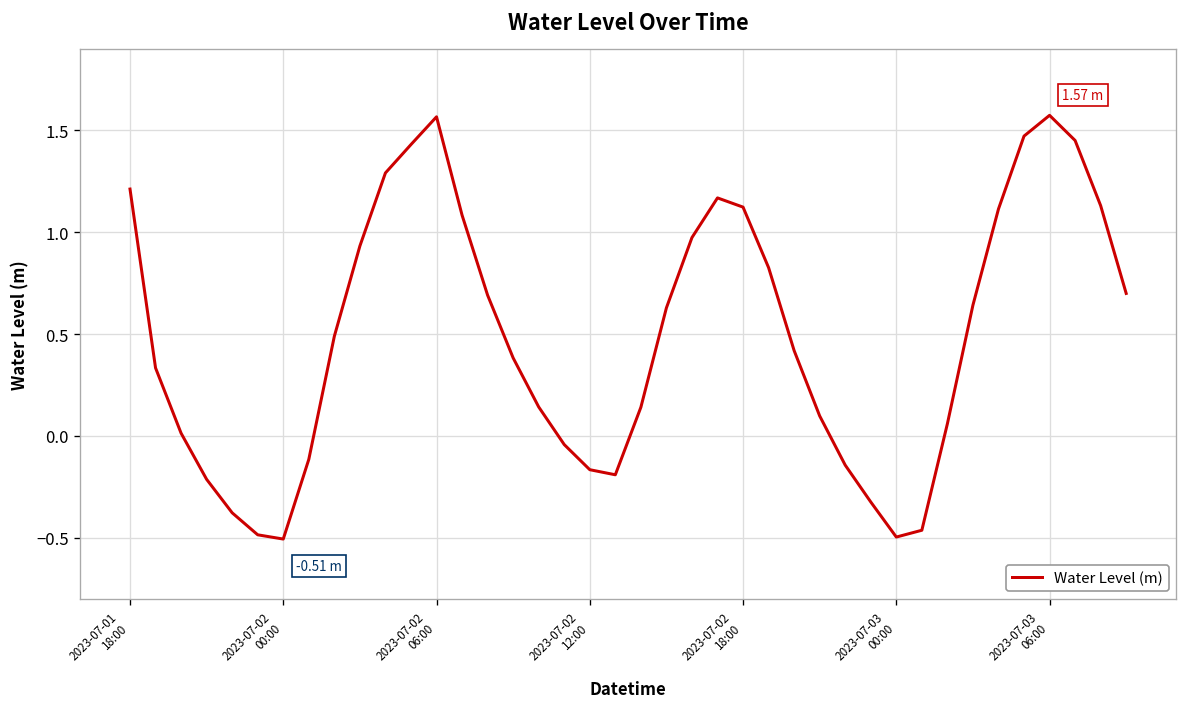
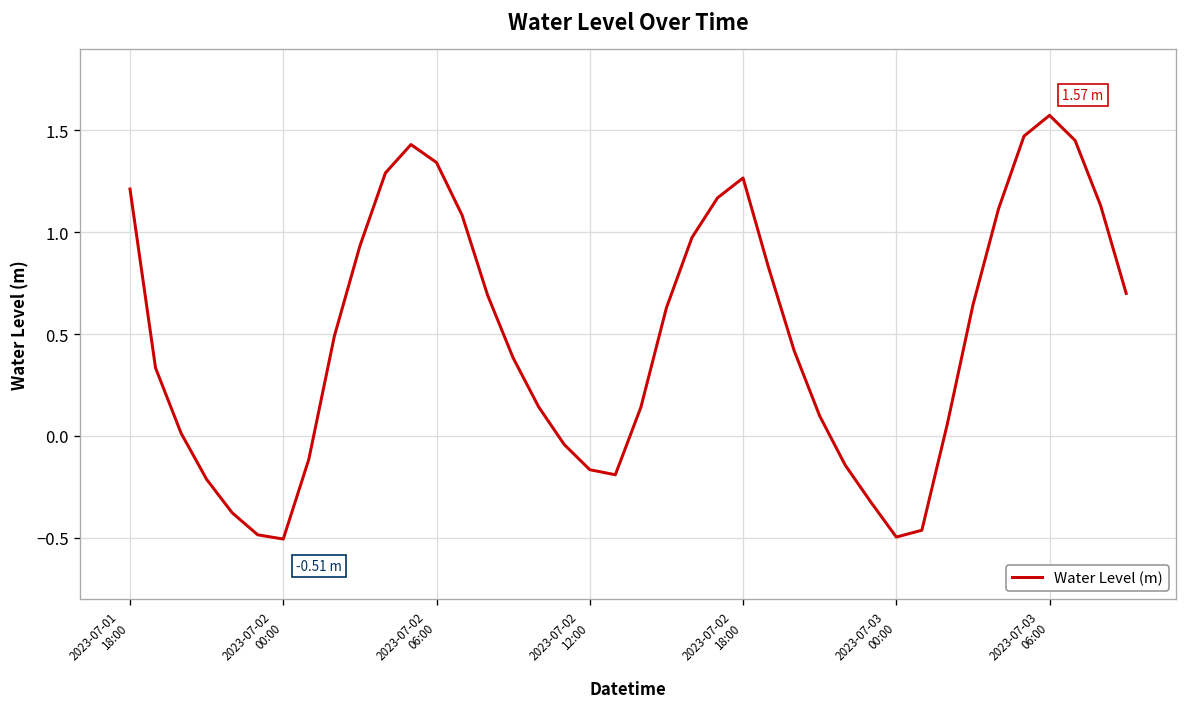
2023-07-02 06:00: 1.57 -> 1.34
2023-07-02 18:00: 1.12 -> 1.27
